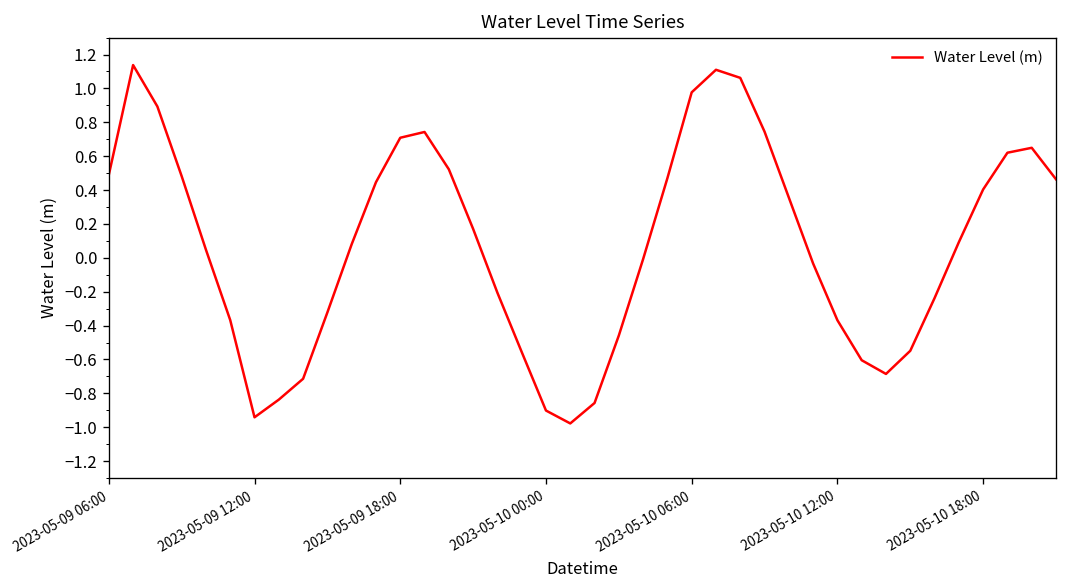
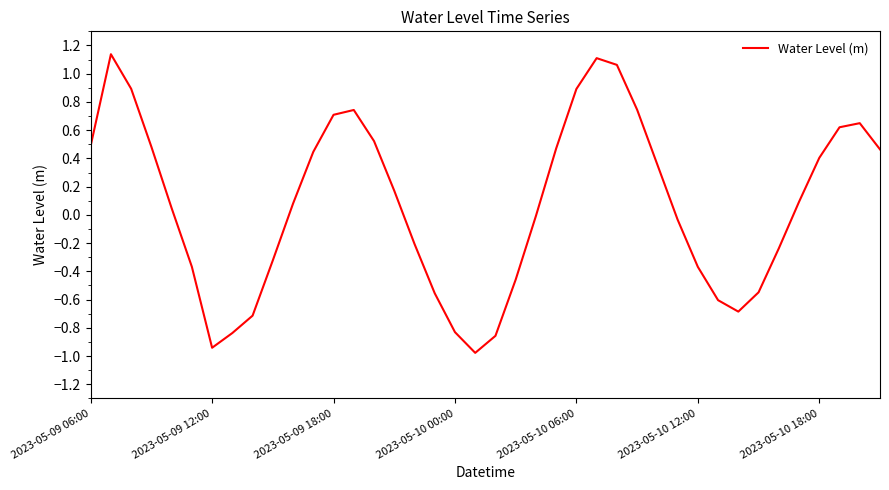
2023-05-10 00:00: -0.90 -> -0.83
2023-05-10 06:00: 0.98 -> 0.89
